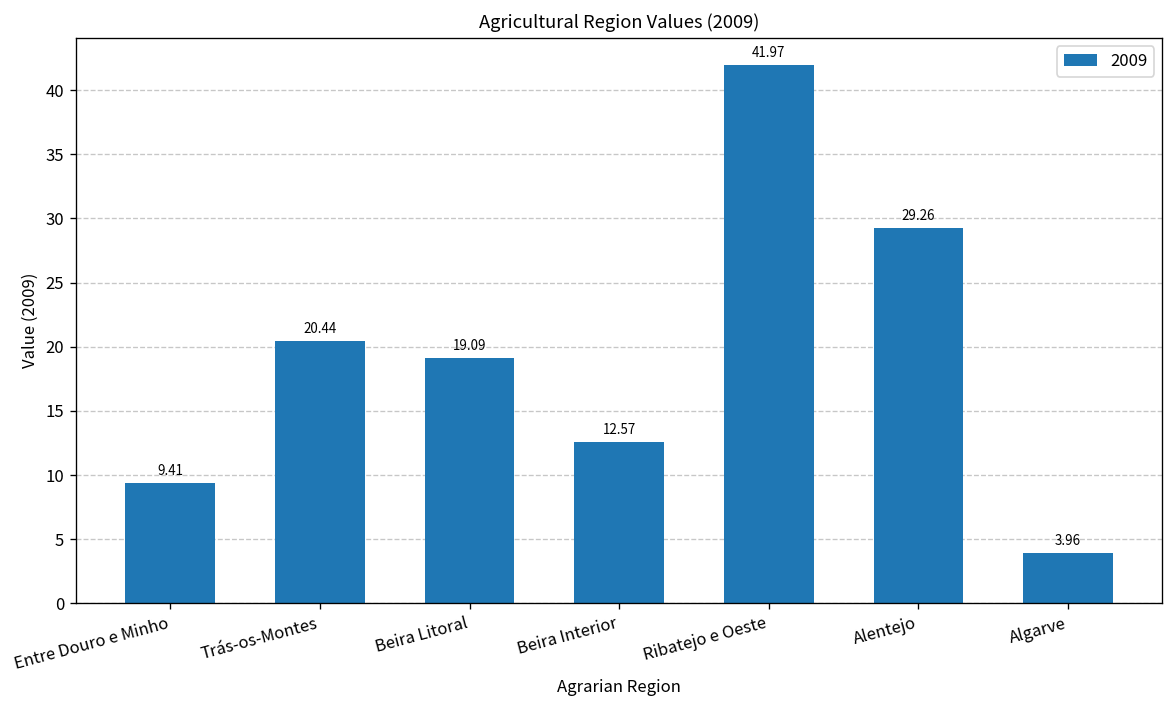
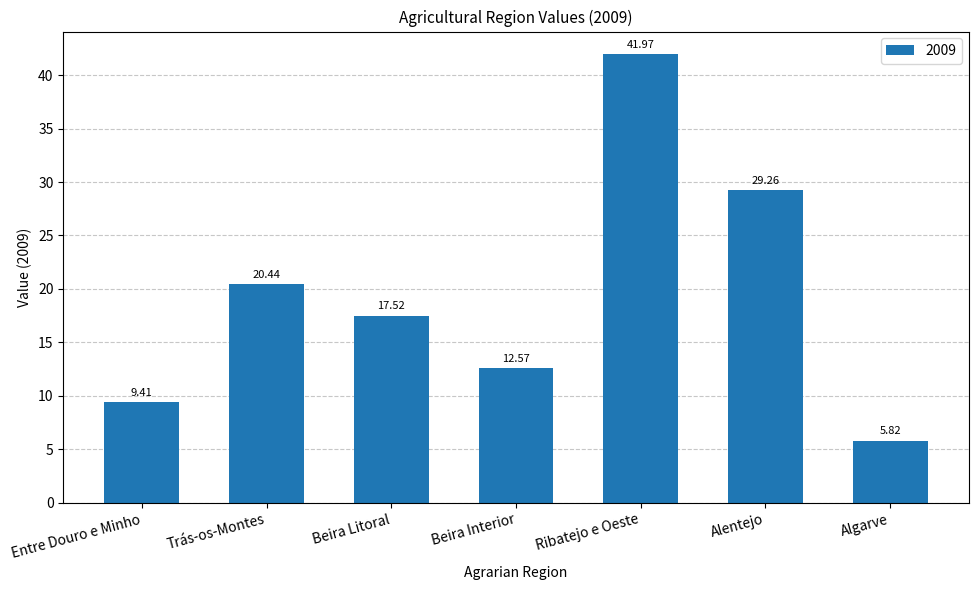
Beira Litoral: 19.09 -> 17.52
Algarve: 3.96 -> 5.82
